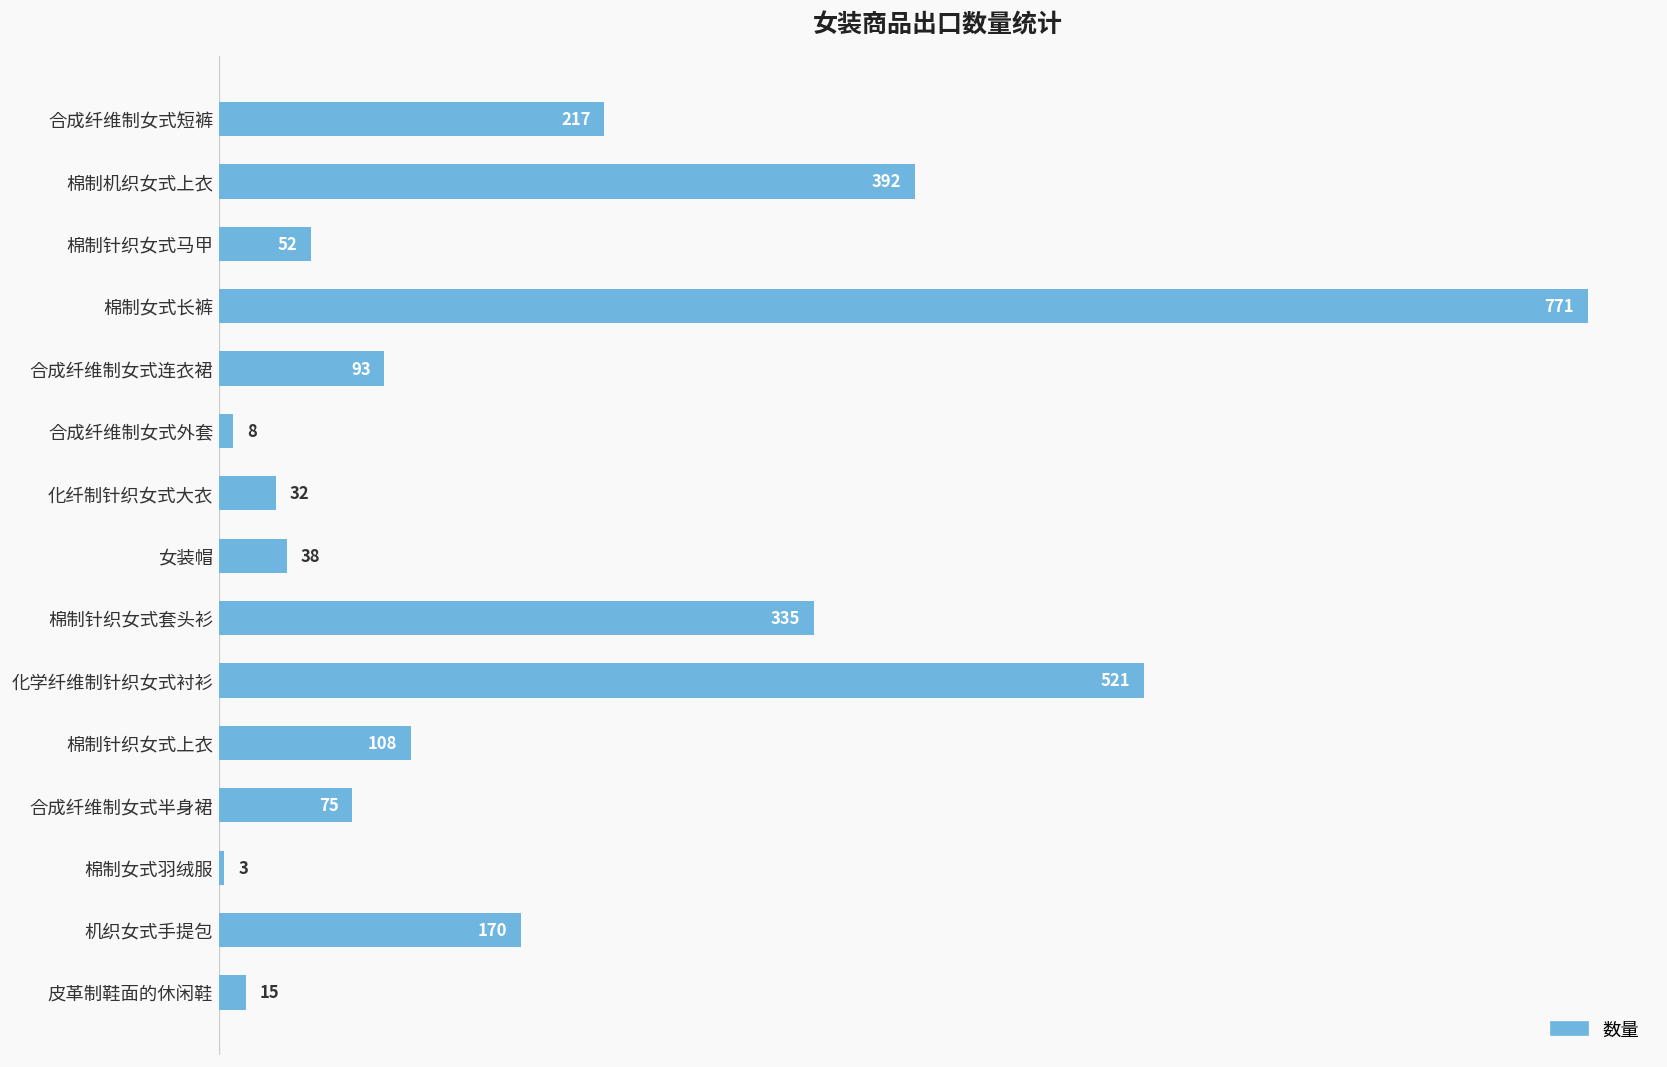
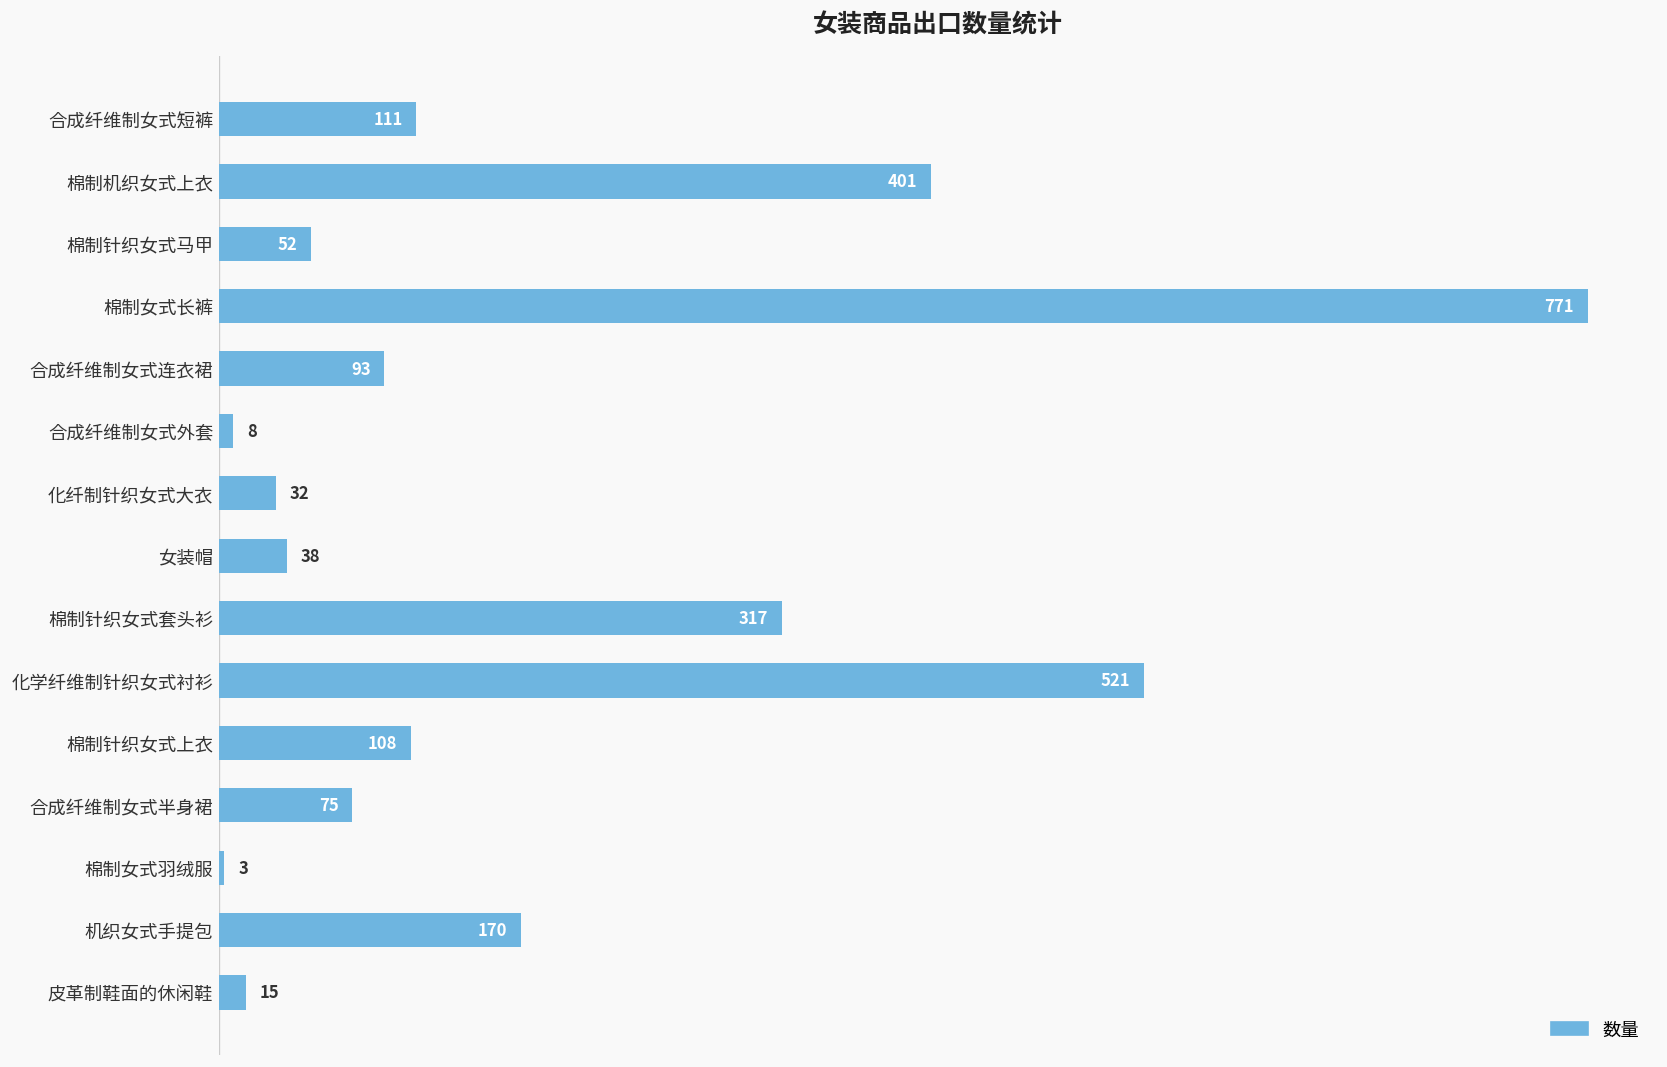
合成纤维制女式短裤: 217 -> 111
棉制机织女式上衣: 392 -> 401
棉制针织女式套头衫: 335 -> 317
